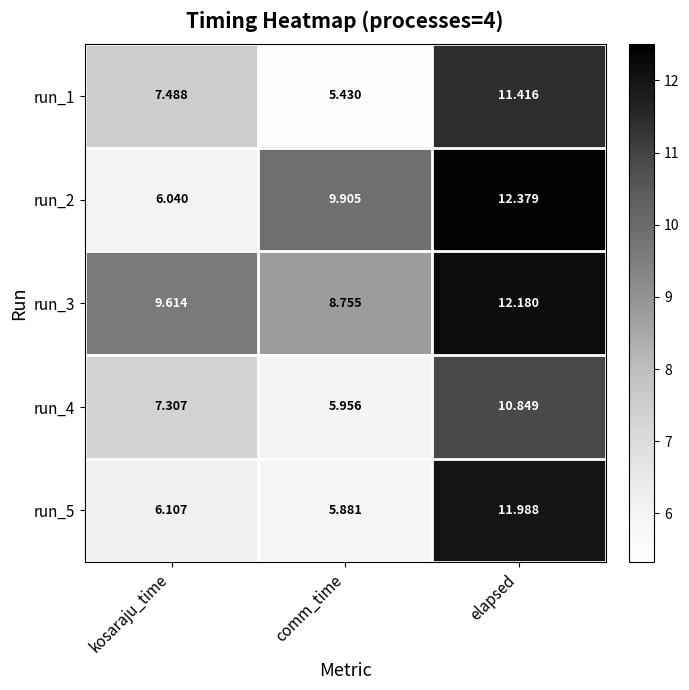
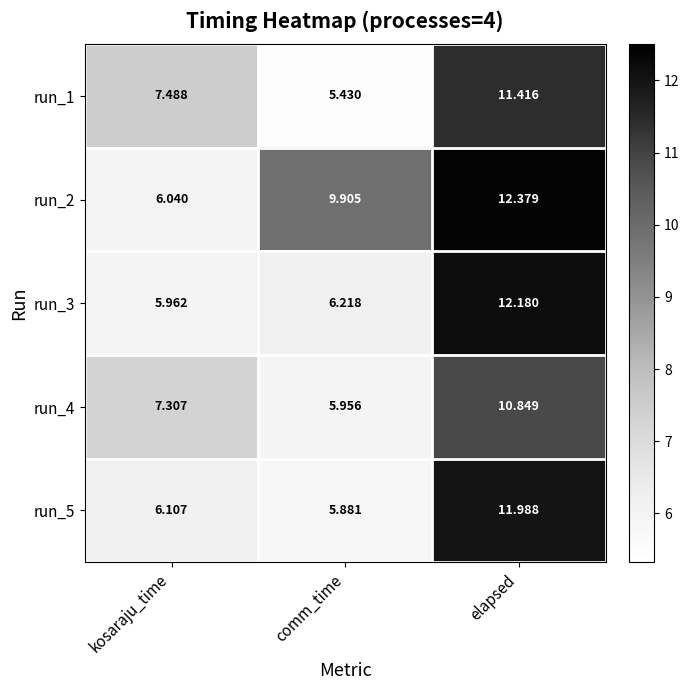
run_3, kosaraju_time: 9.614 -> 5.962
run_3, comm_time: 8.755 -> 6.218
